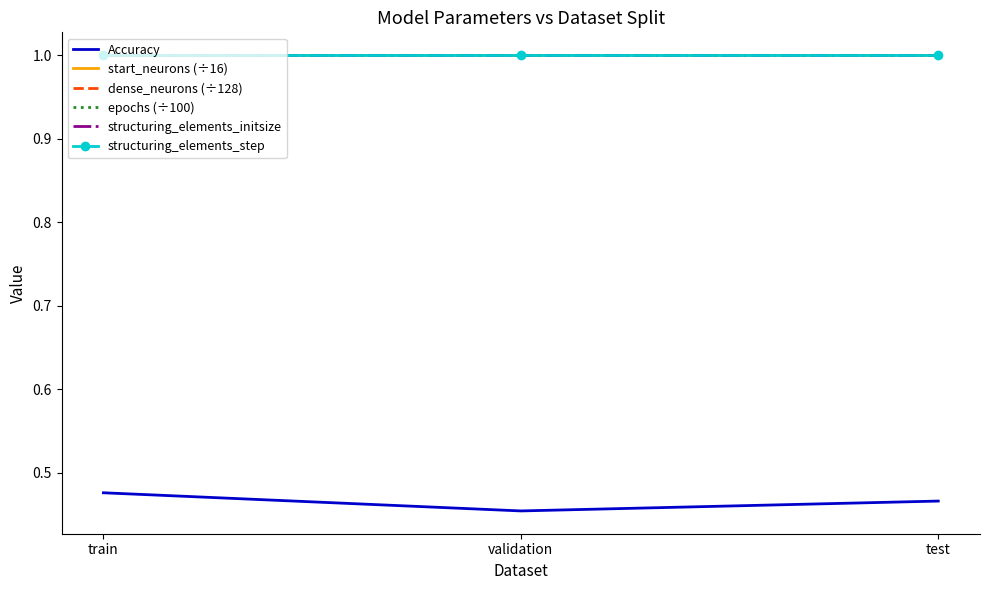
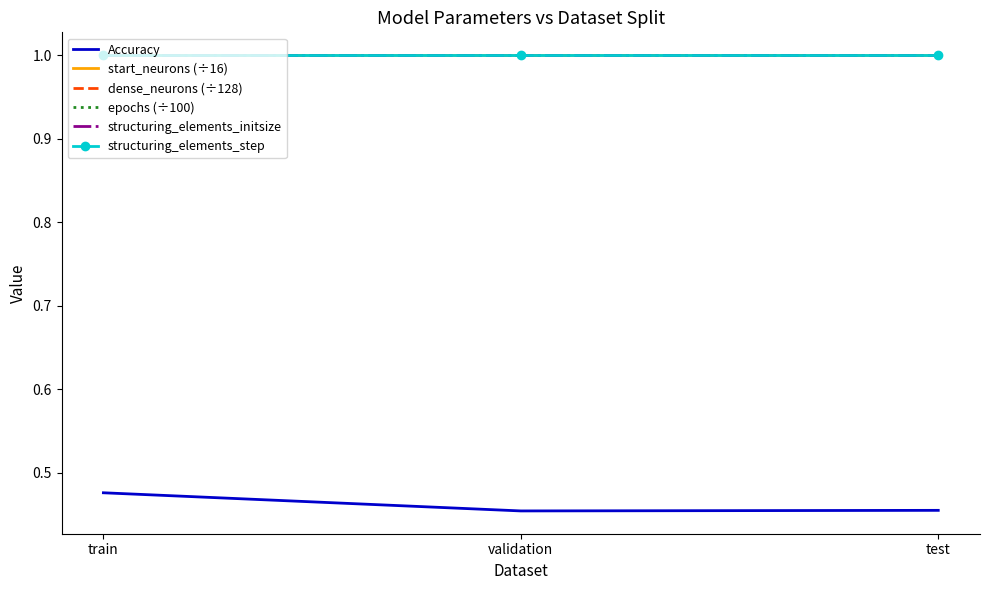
Accuracy, test: 0.47 -> 0.45
